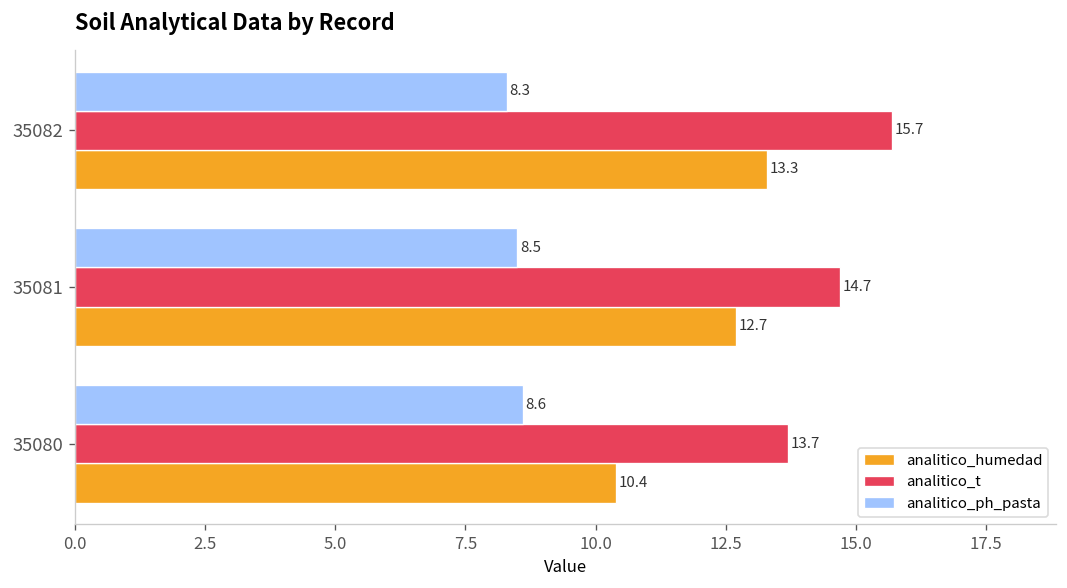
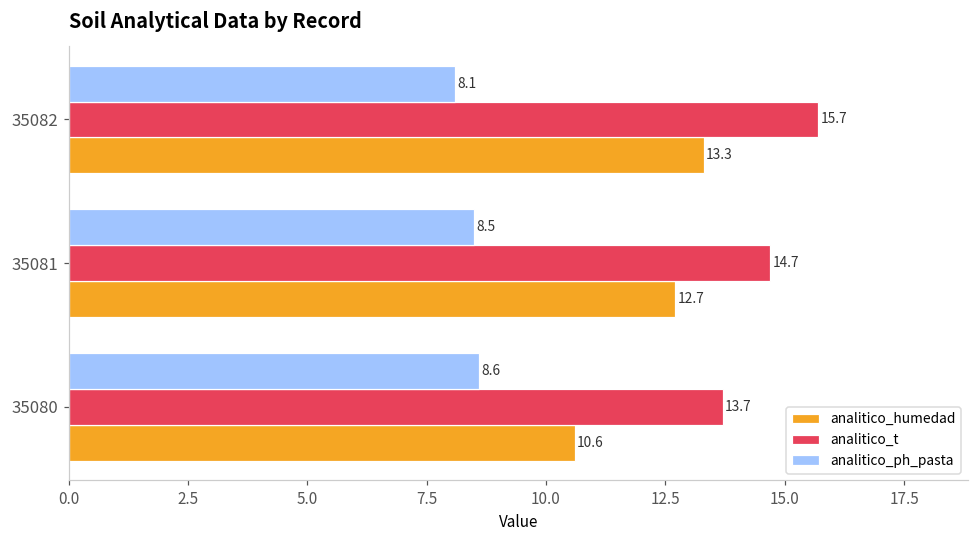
analitico_ph_pasta, 35082: 8.3 -> 8.1
analitico_humedad, 35080: 10.4 -> 10.6
